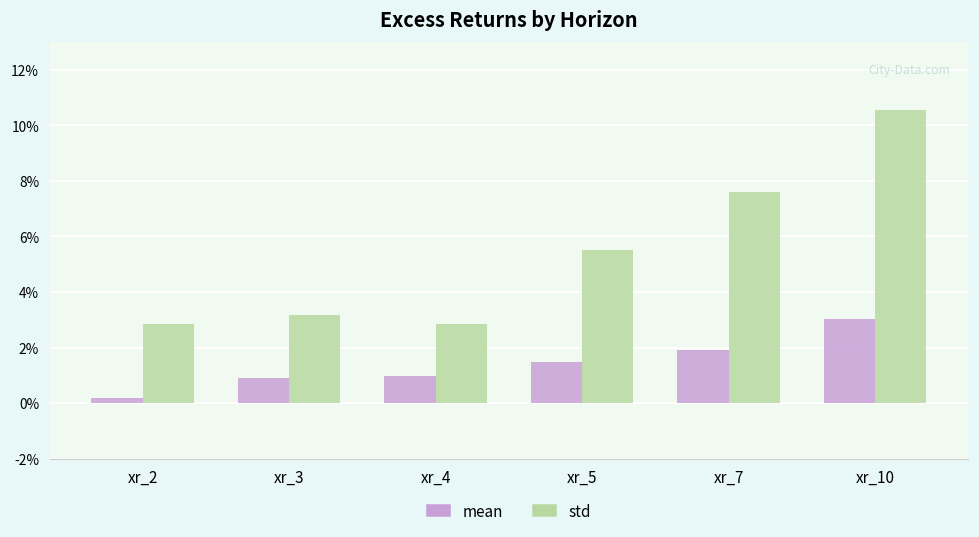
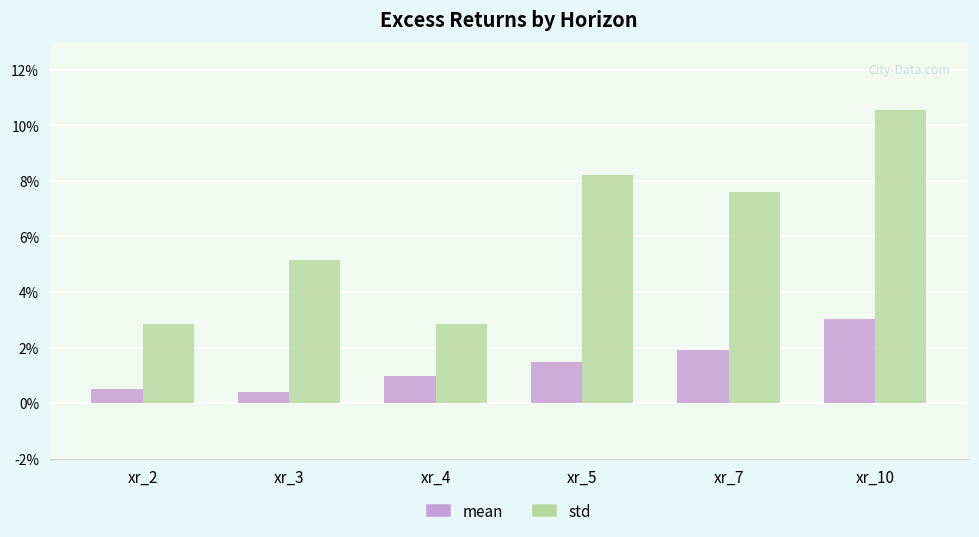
mean, xr_2: 0.2% -> 0.5%
mean, xr_3: 0.9% -> 0.4%
std, xr_3: 3.2% -> 5.1%
std, xr_5: 5.5% -> 8.2%
